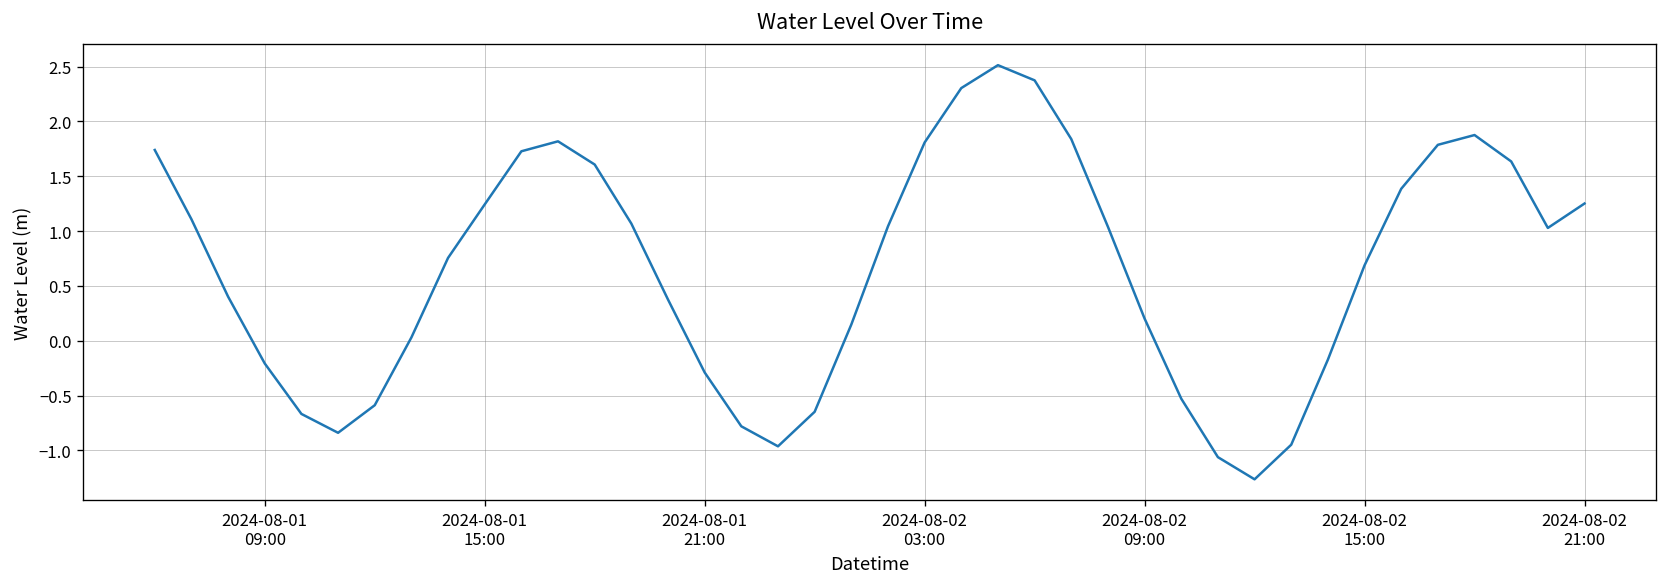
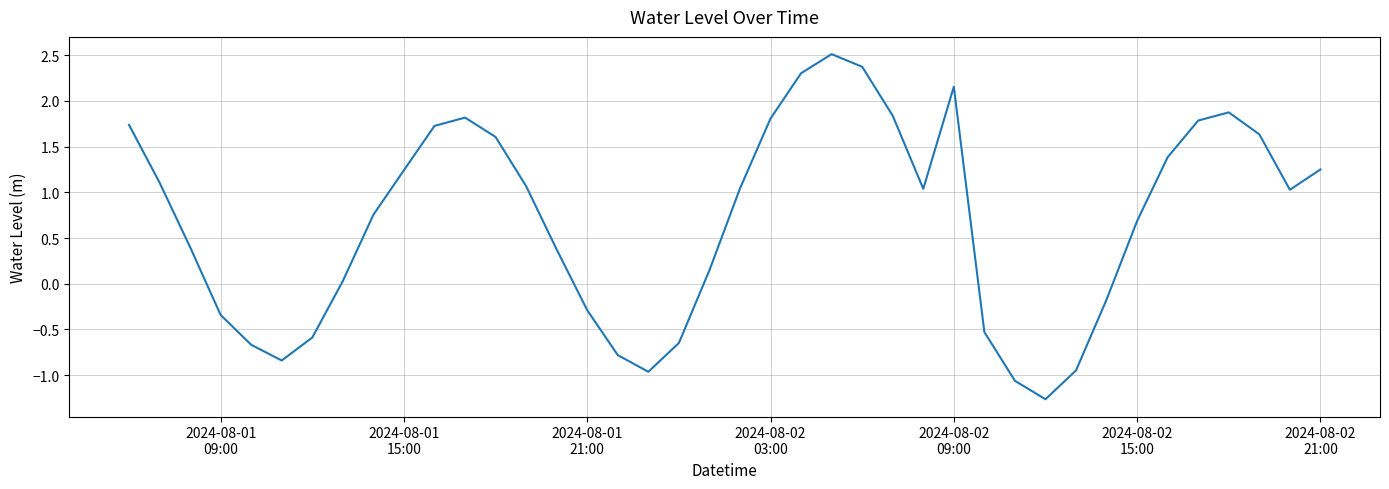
2024-08-01 09:00: -0.2 -> -0.3
2024-08-02 09:00: 0.2 -> 2.2
